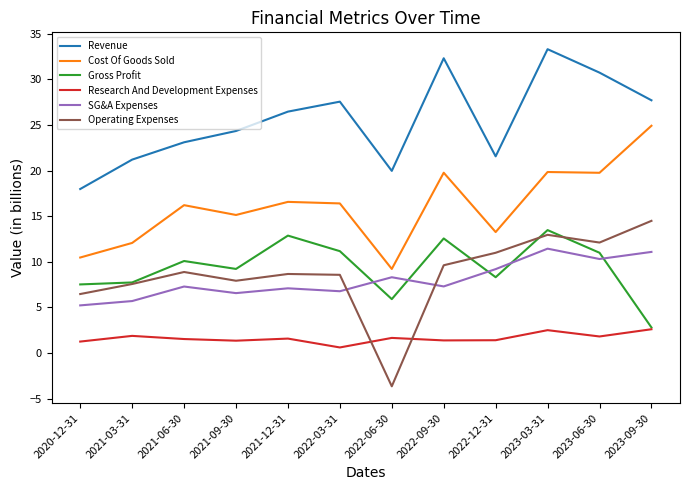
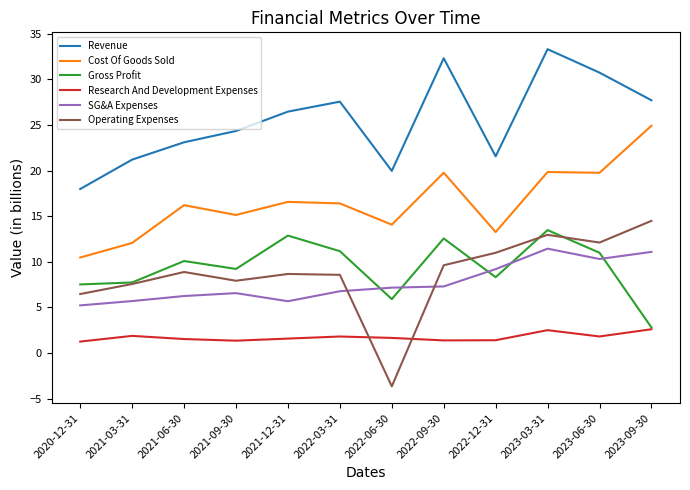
SG&A Expenses, 2021-06-30: 7 -> 6
SG&A Expenses, 2021-12-31: 7 -> 6
Research And Development Expenses, 2022-03-31: 1 -> 2
Cost Of Goods Sold, 2022-06-30: 9 -> 14
SG&A Expenses, 2022-06-30: 8 -> 7
